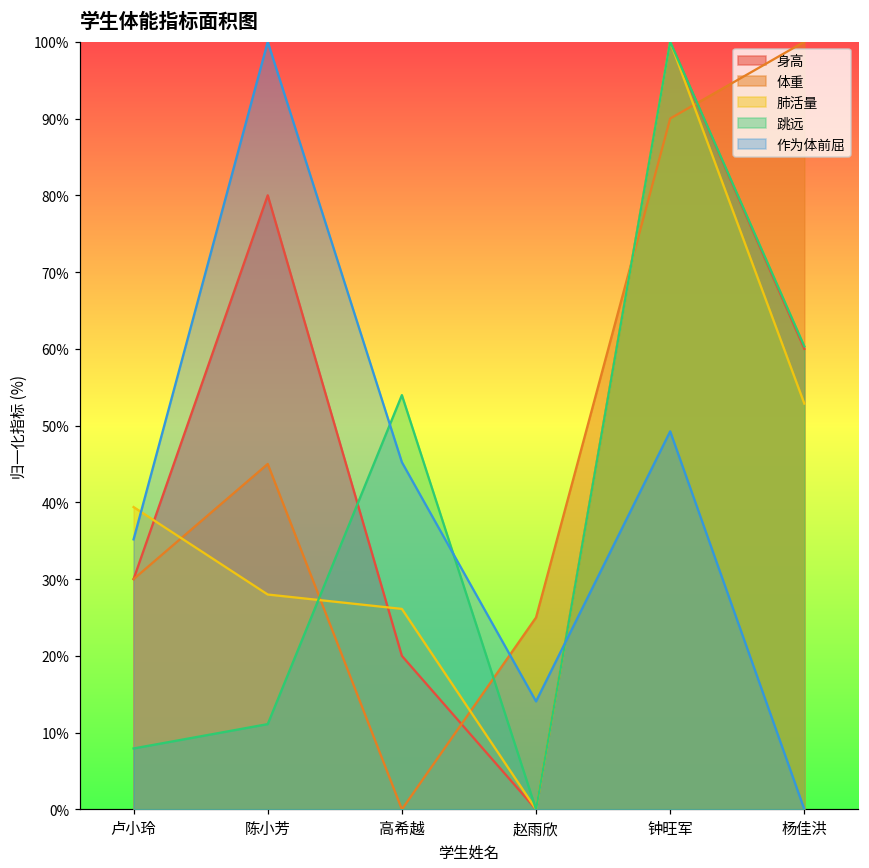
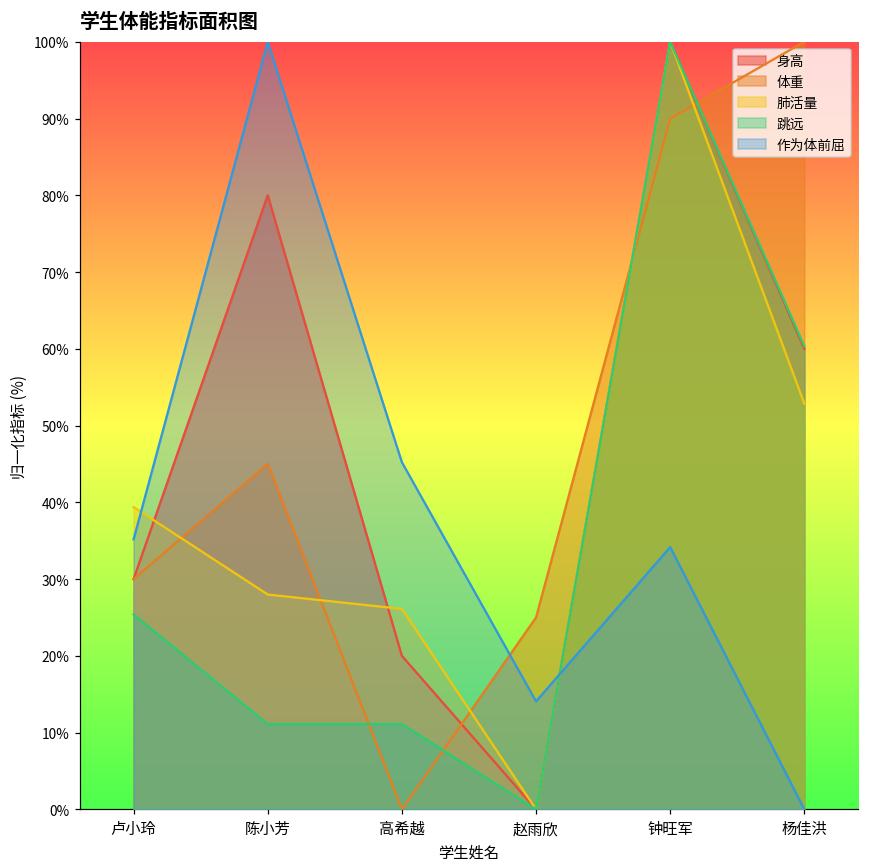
跳远, 卢小玲: 8% -> 25%
跳远, 高希越: 54% -> 11%
作为体前屈, 钟旺军: 49% -> 34%
